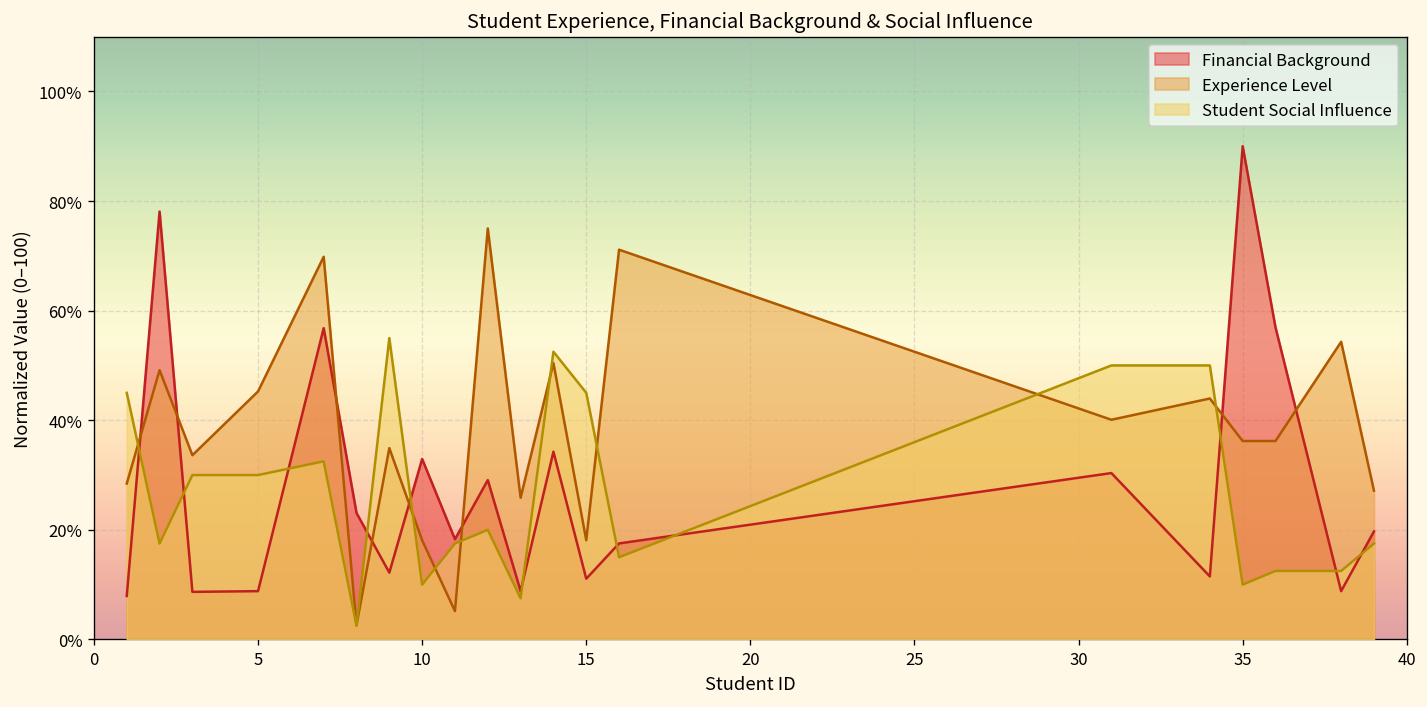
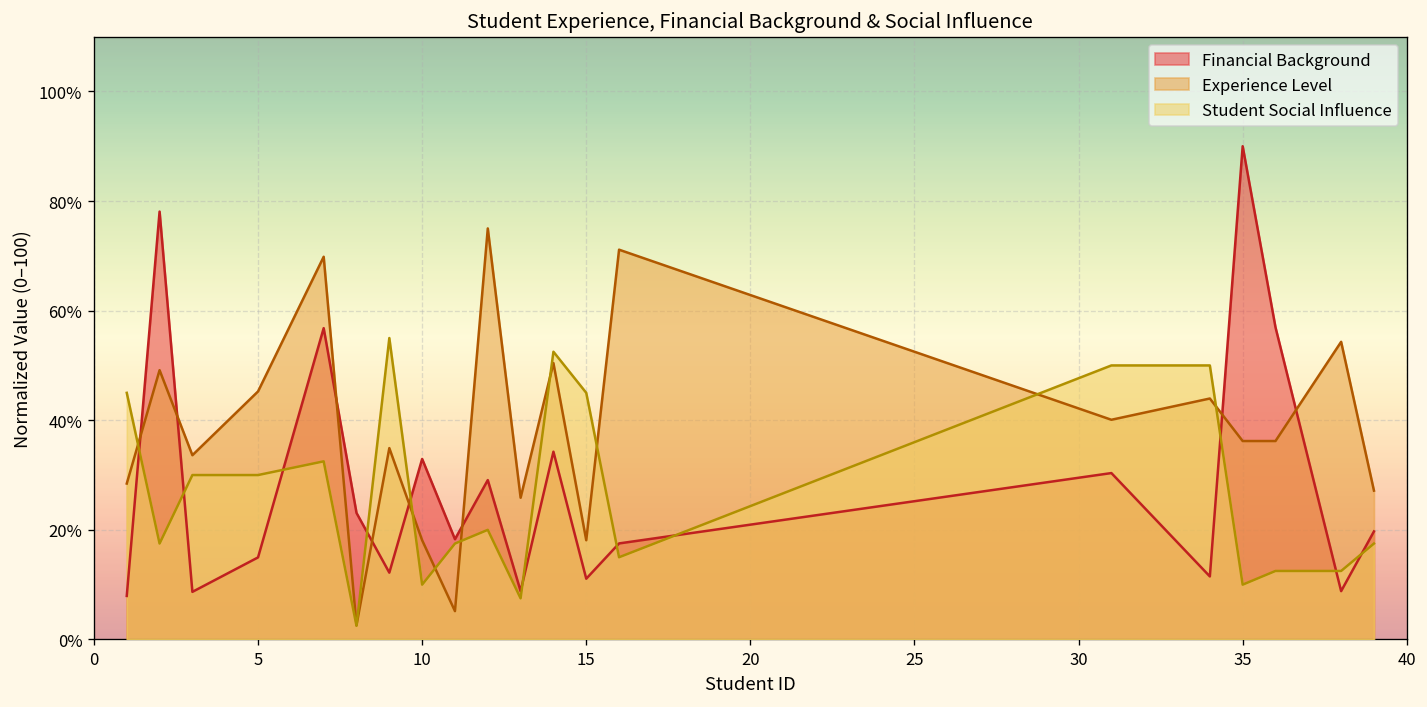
Financial Background, 5: 9% -> 15%
